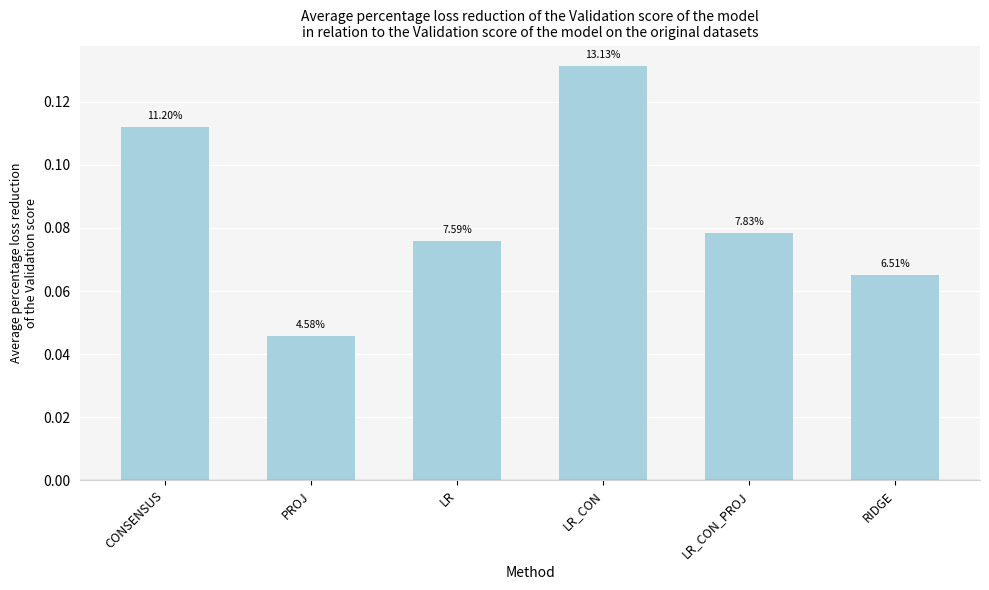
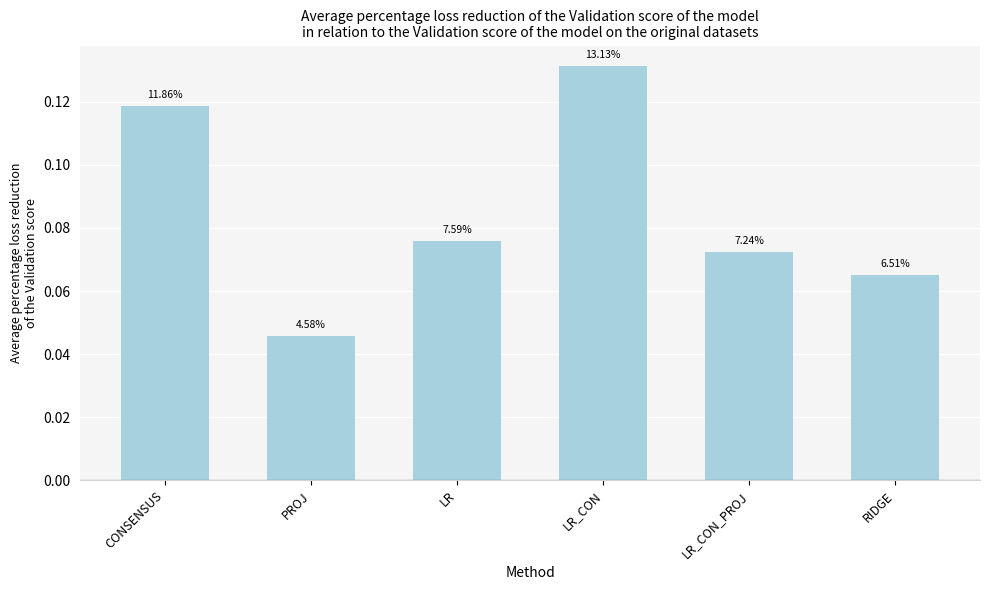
CONSENSUS: 11.20% -> 11.86%
LR_CON_PROJ: 7.83% -> 7.24%
